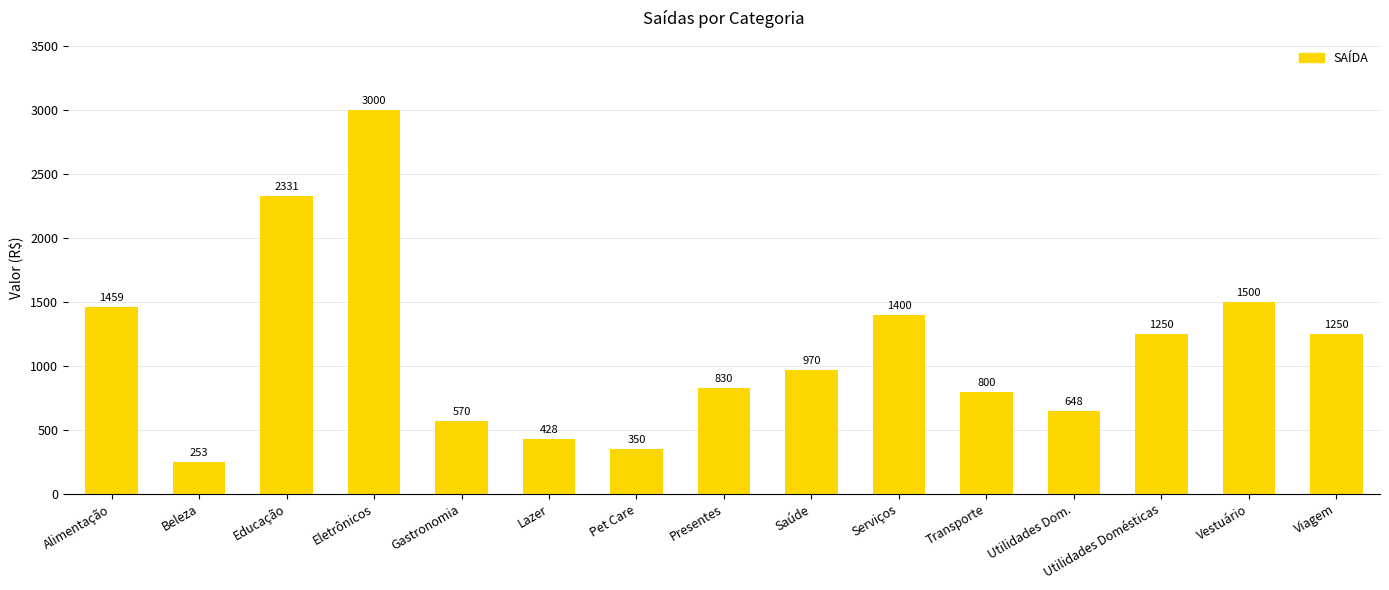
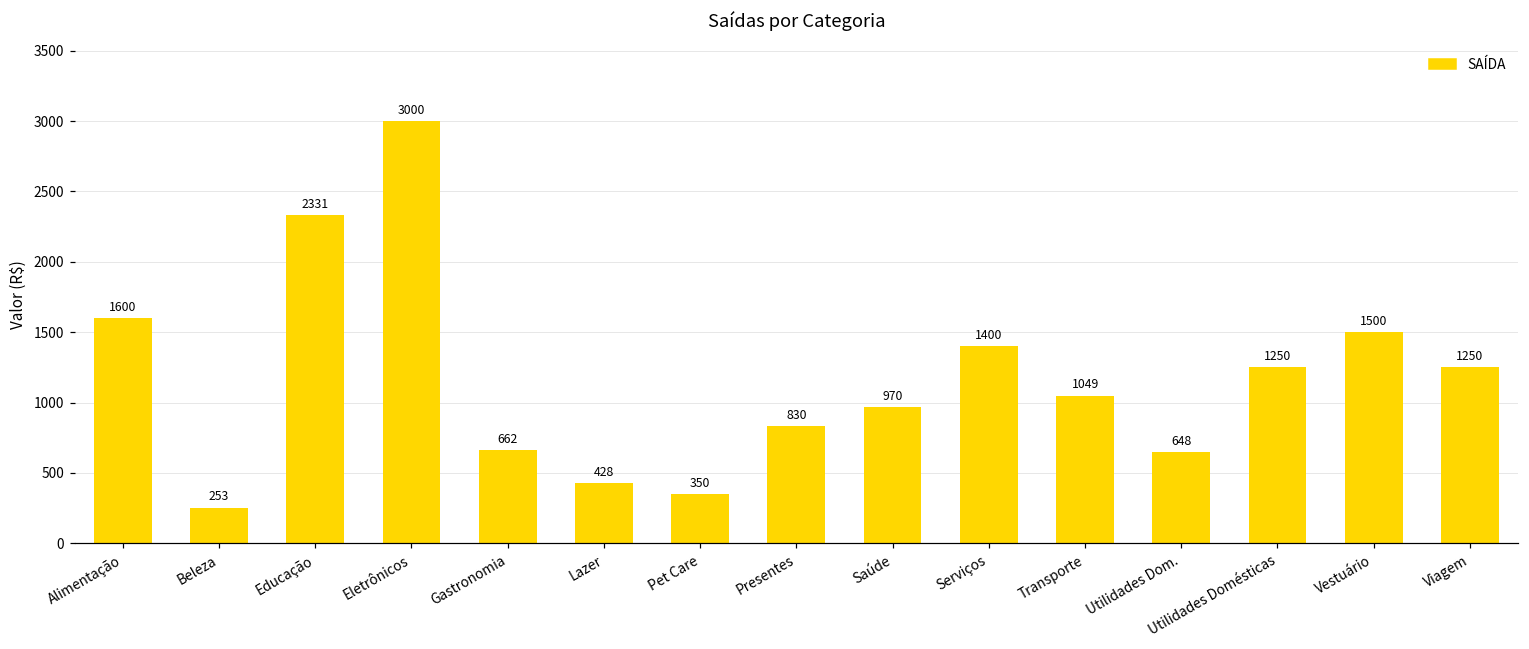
Alimentação: 1459 -> 1600
Gastronomia: 570 -> 662
Transporte: 800 -> 1049
